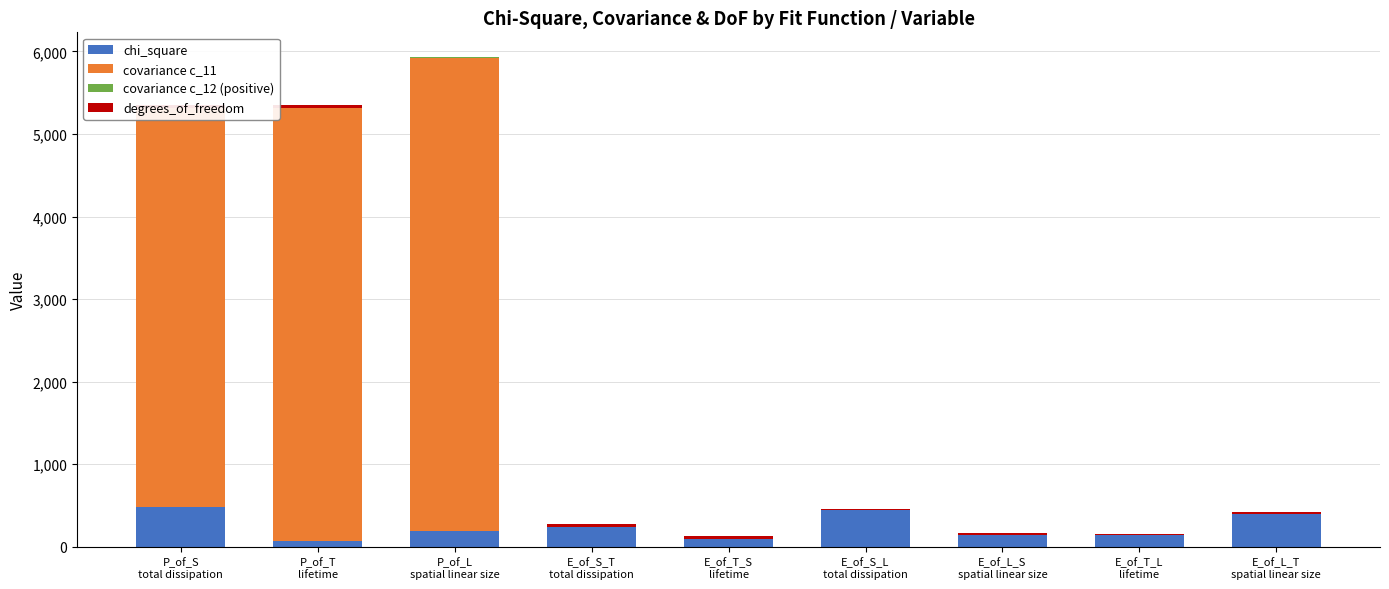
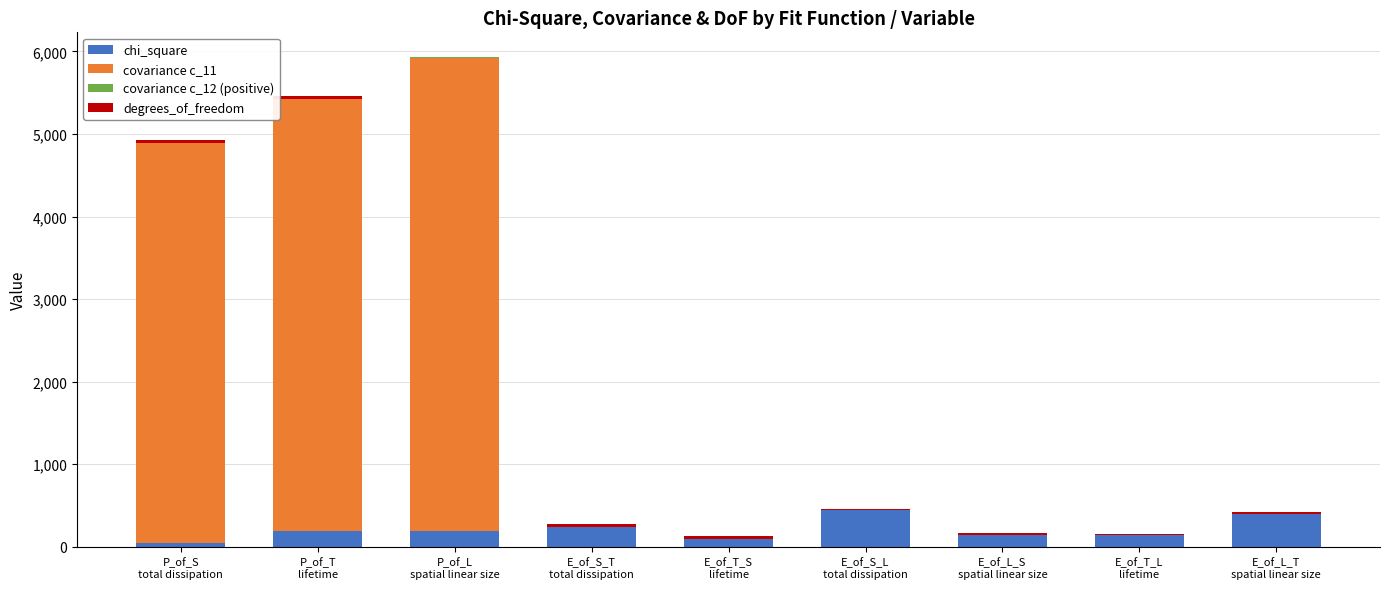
chi_square, P_of_S total dissipation: 500 -> 100
chi_square, P_of_T lifetime: 100 -> 200
